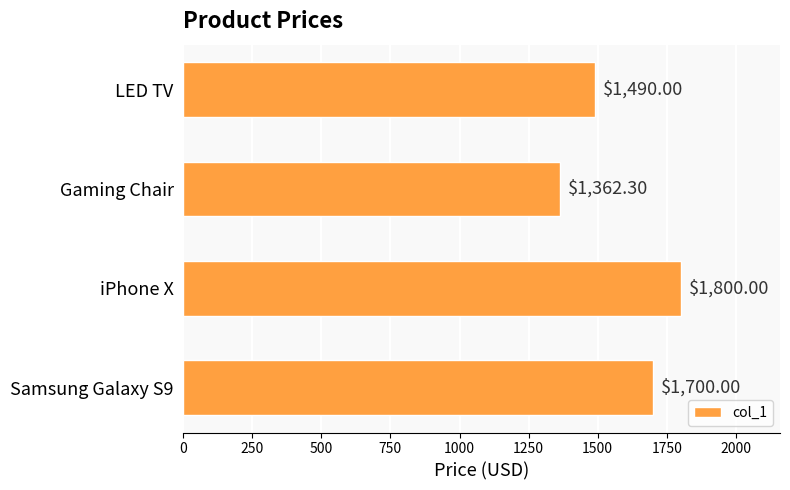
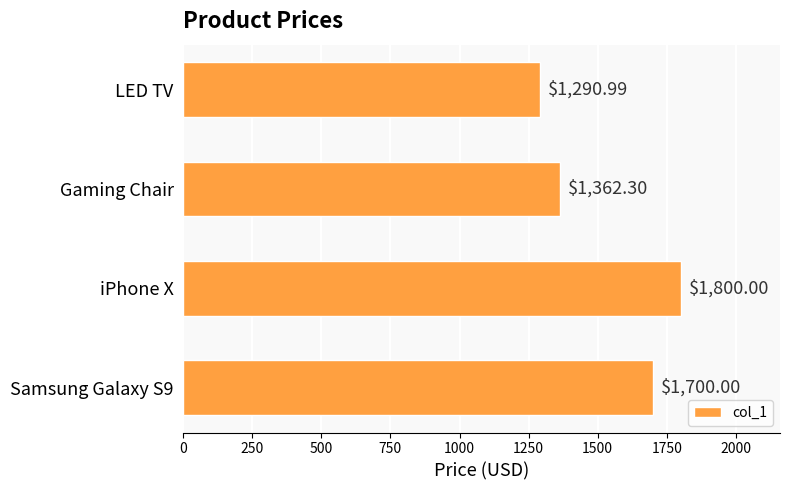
LED TV: $1,490.00 -> $1,290.99
